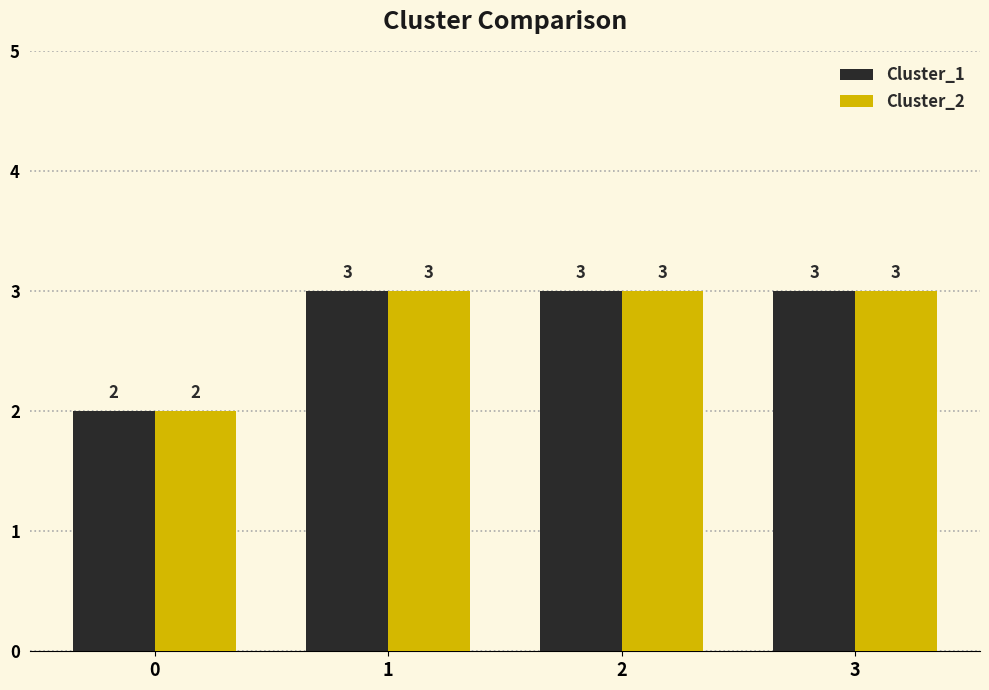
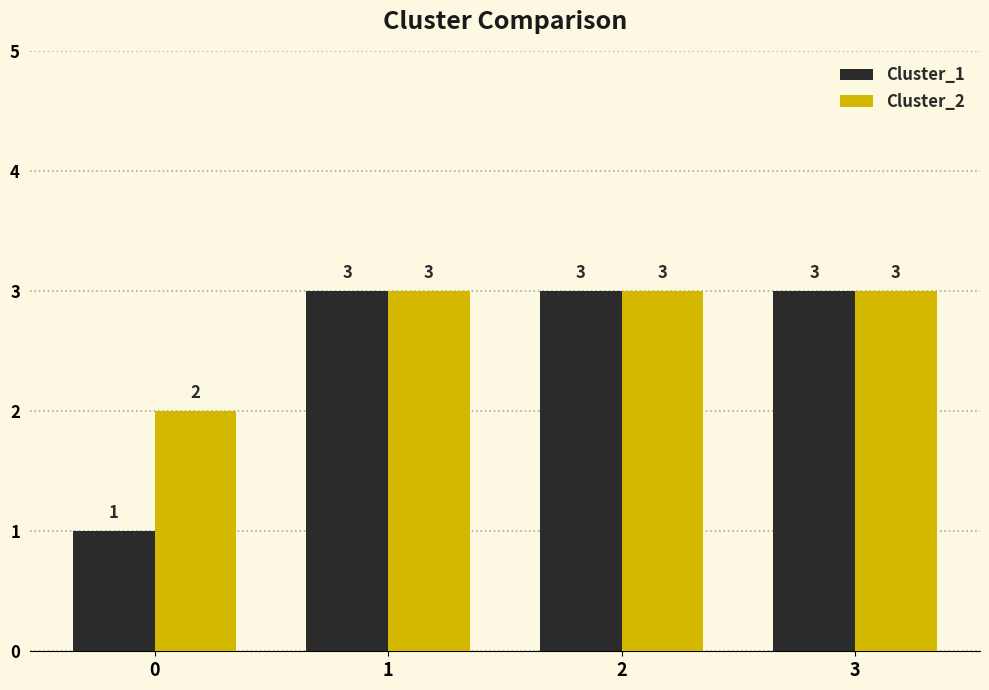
Cluster_1, 0: 2 -> 1
